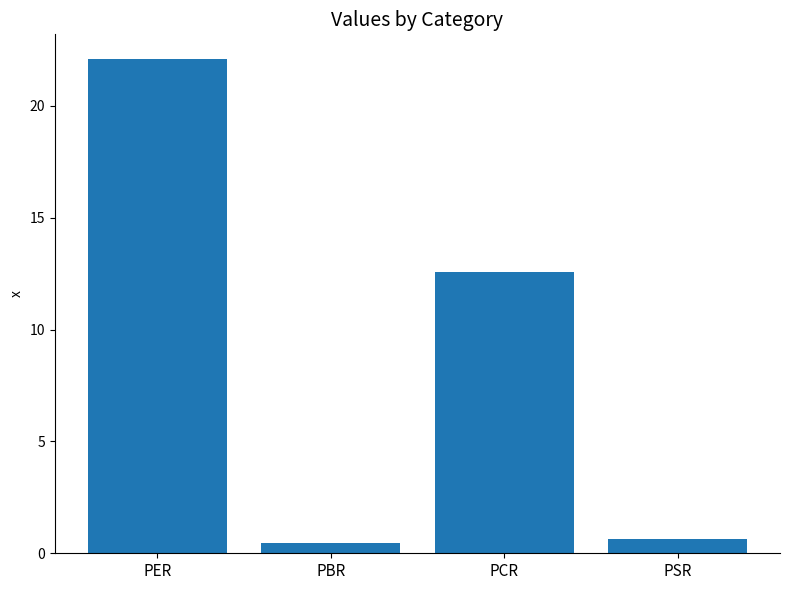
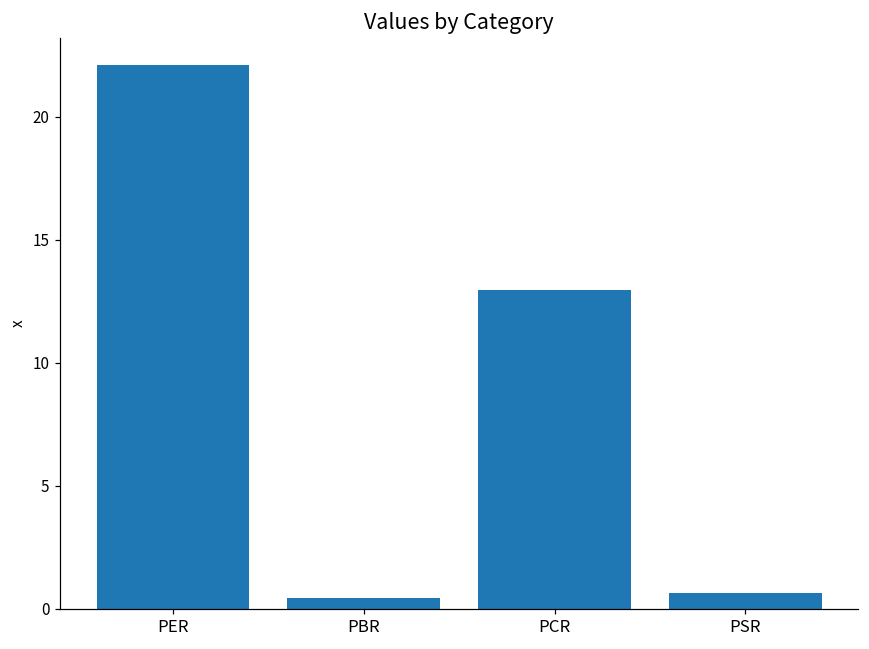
PCR: 12.6 -> 13.0
